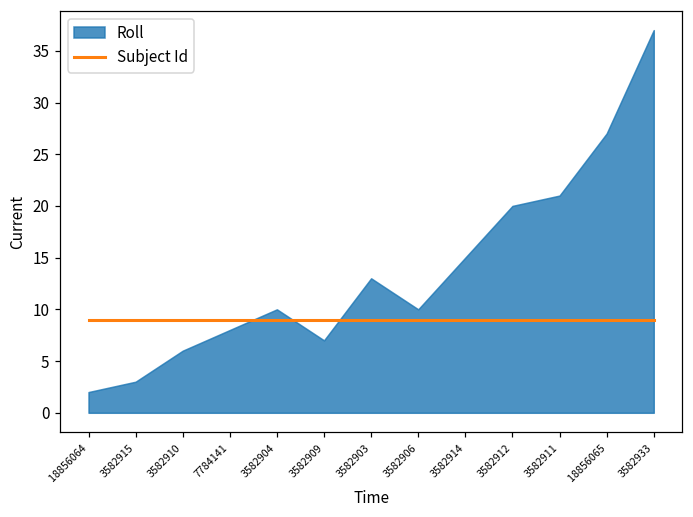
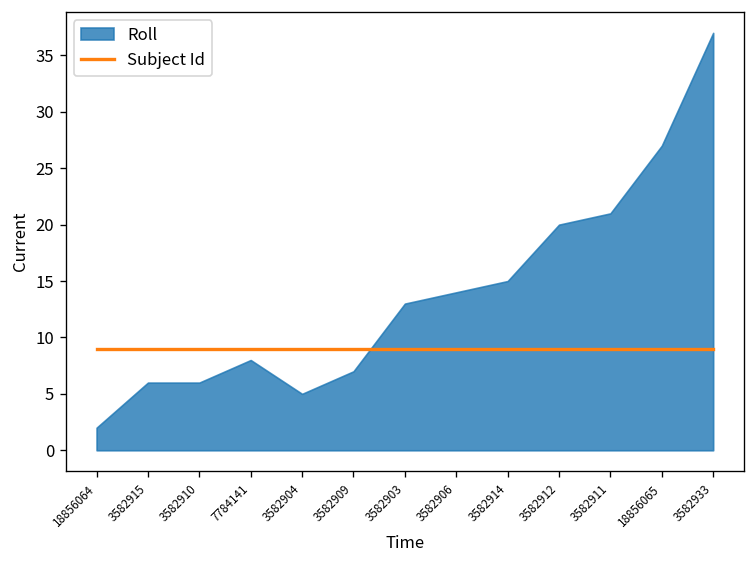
Roll, 3582915: 3 -> 6
Roll, 3582904: 10 -> 5
Roll, 3582906: 10 -> 14
